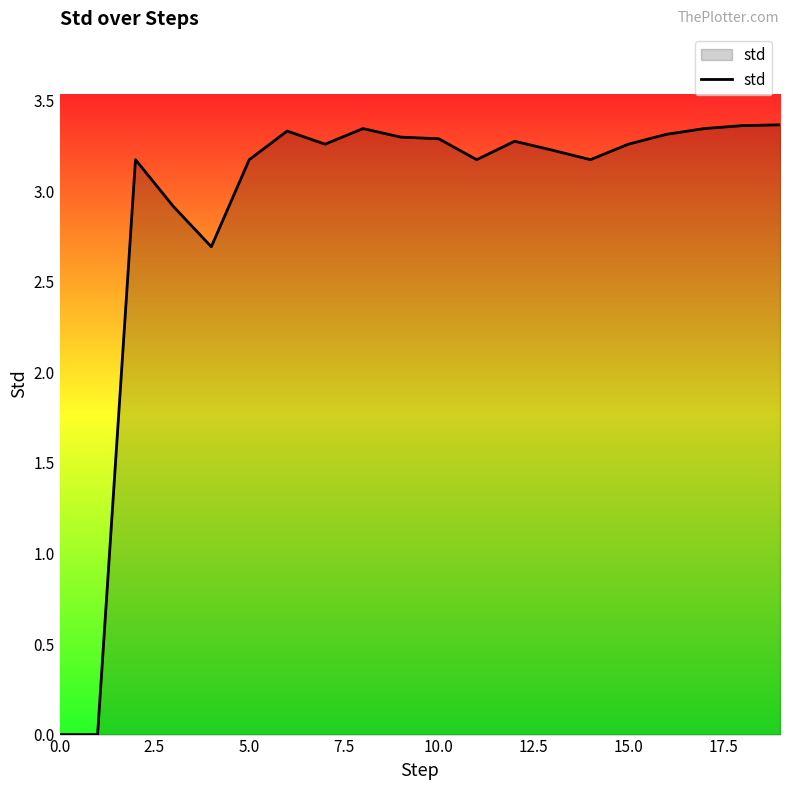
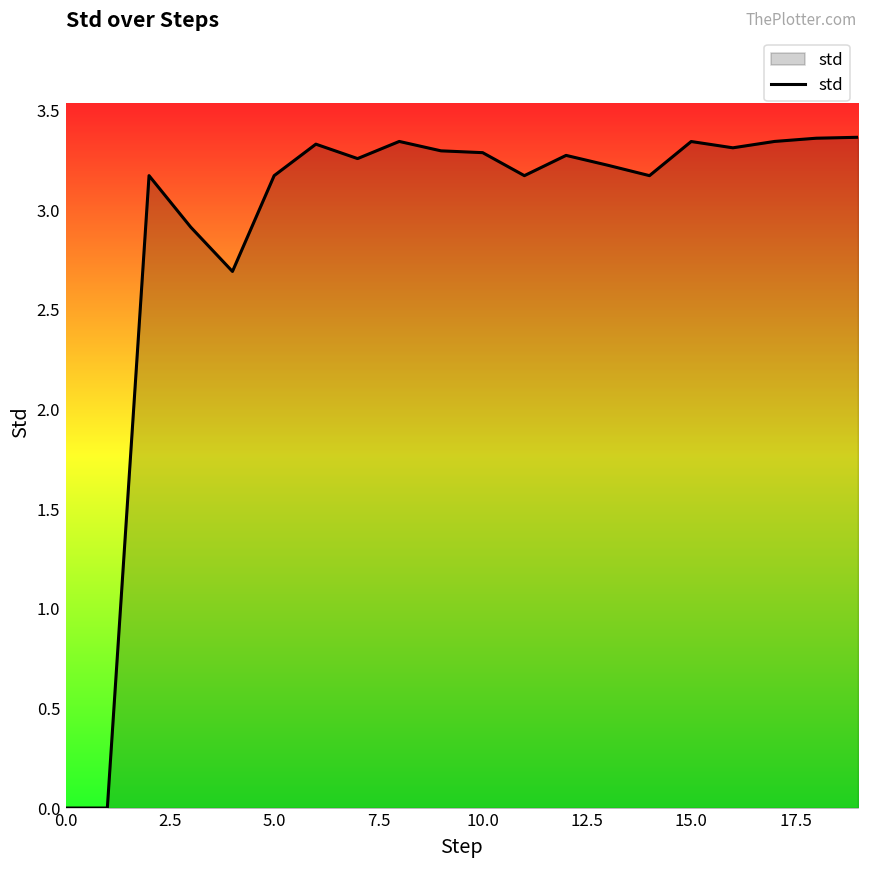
15.0: 3.26 -> 3.35
